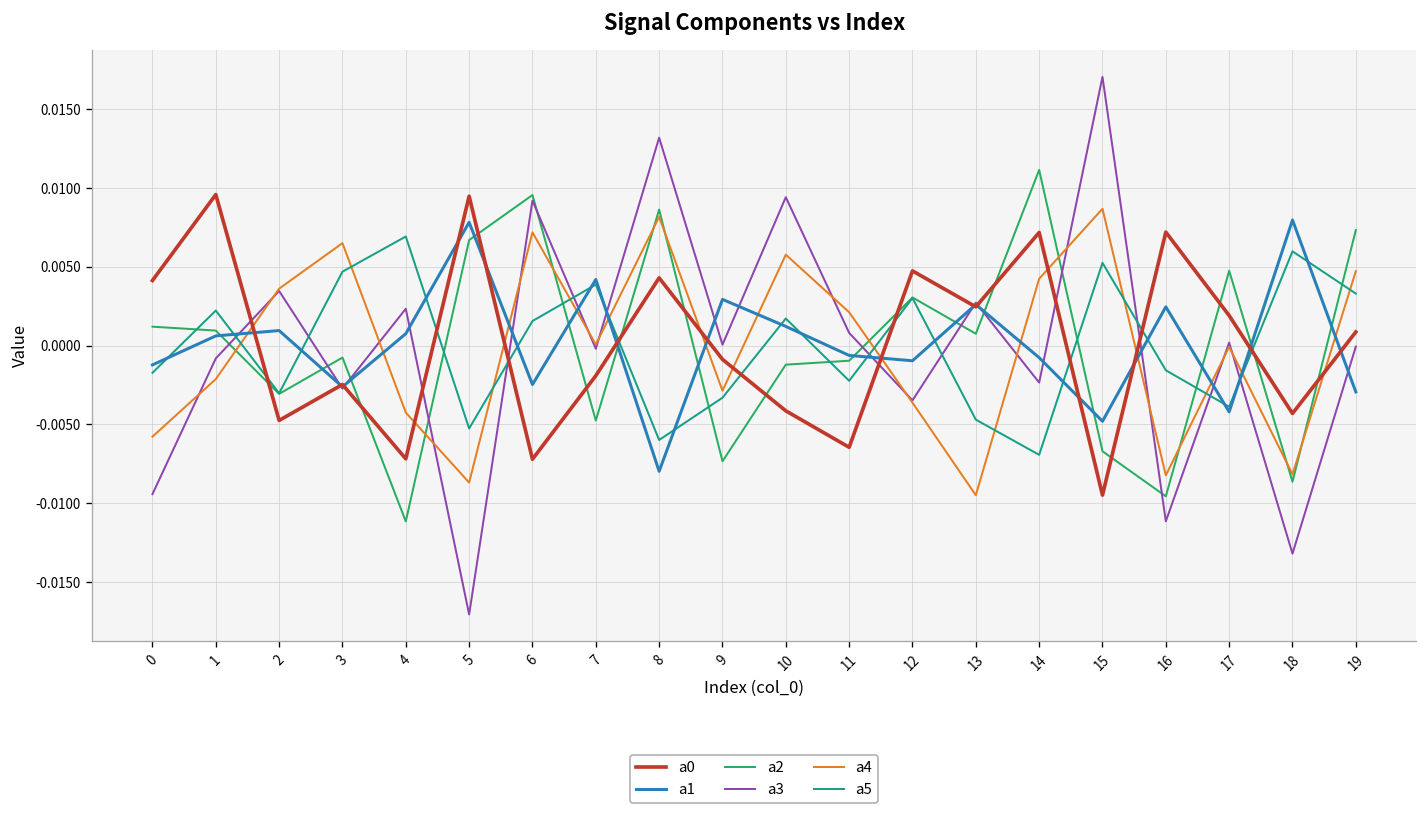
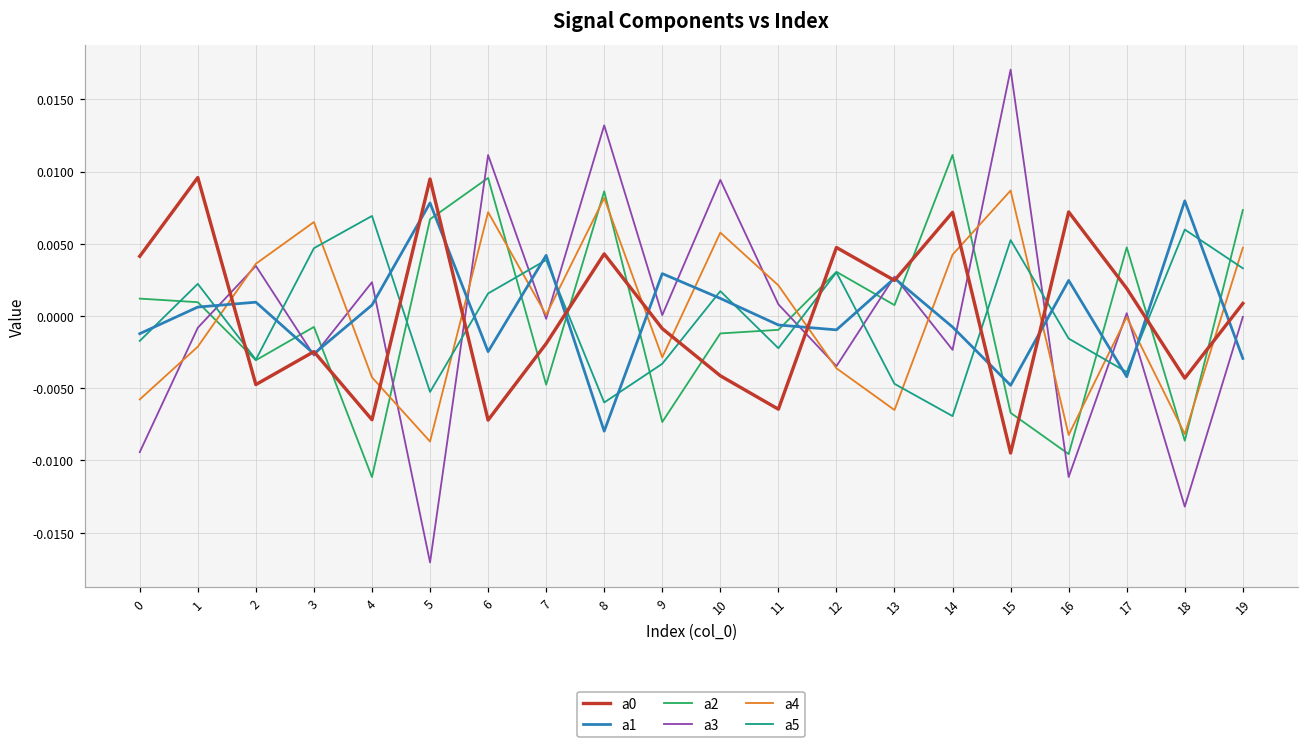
a3, 6: 0.0092 -> 0.0111
a4, 13: -0.0095 -> -0.0065
